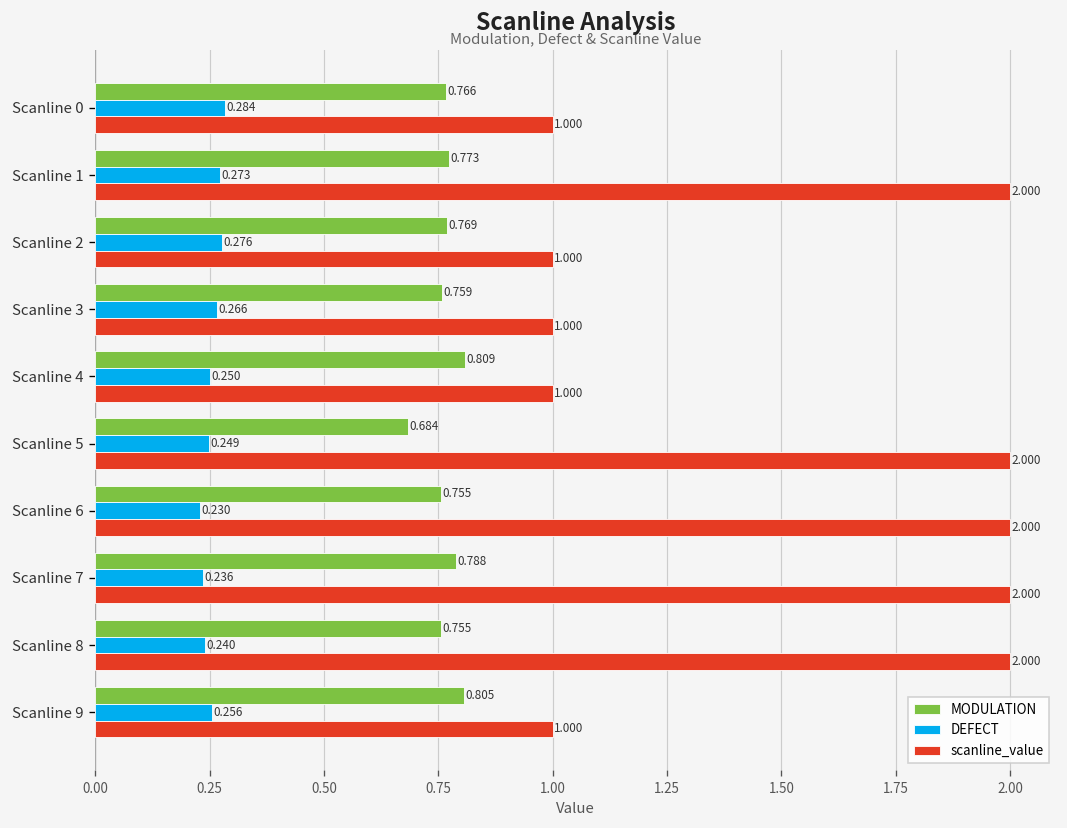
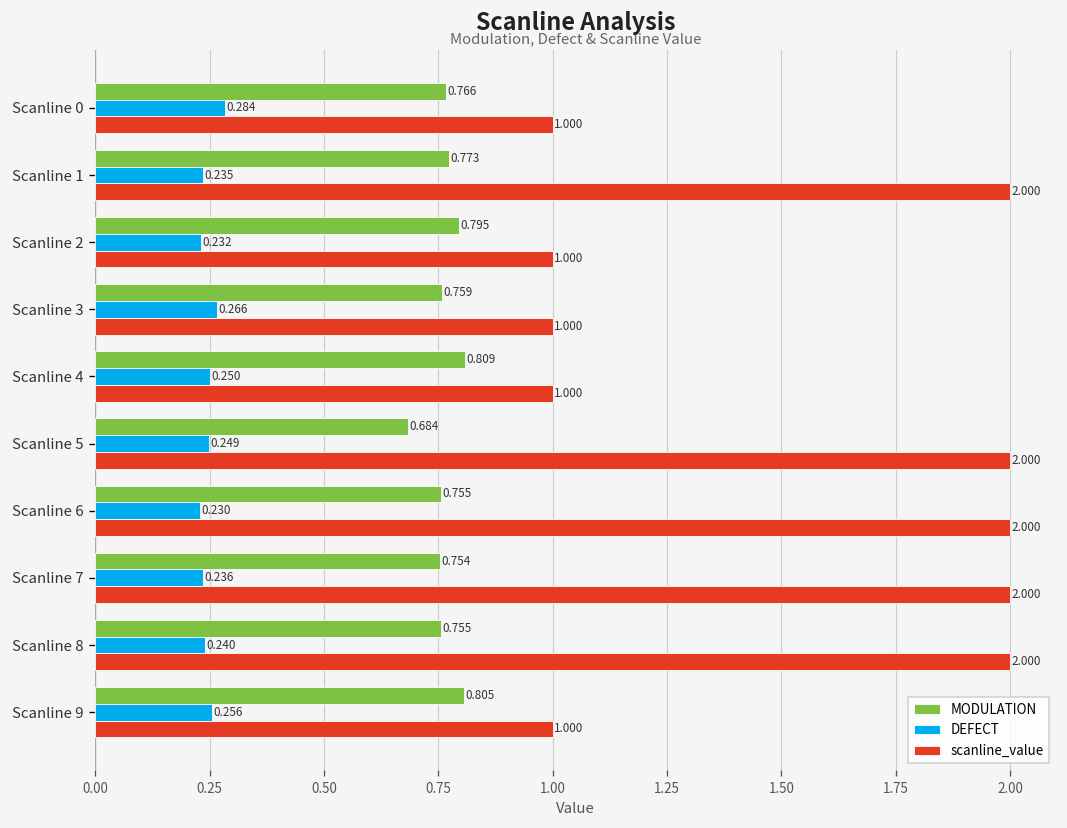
DEFECT, Scanline 1: 0.273 -> 0.235
MODULATION, Scanline 2: 0.769 -> 0.795
DEFECT, Scanline 2: 0.276 -> 0.232
MODULATION, Scanline 7: 0.788 -> 0.754
